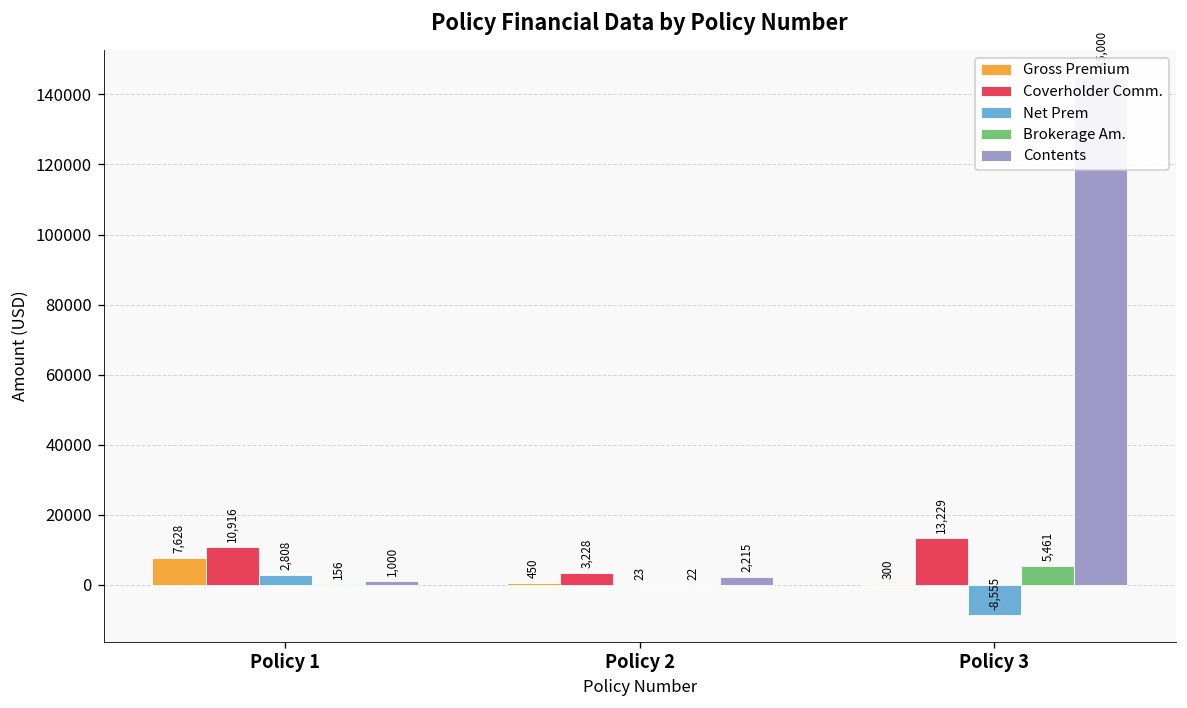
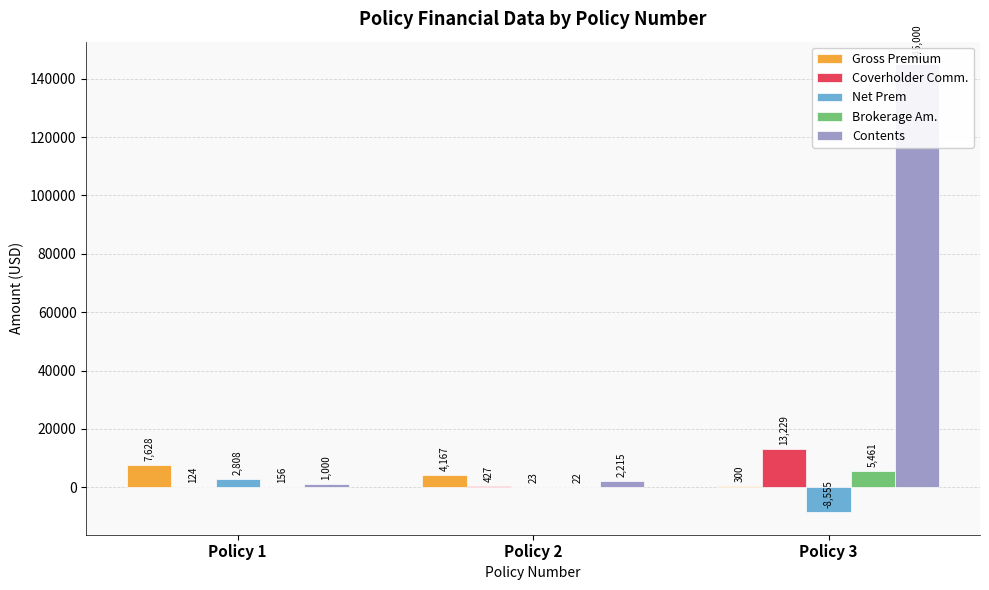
Coverholder Comm., Policy 1: 10,916 -> 124
Gross Premium, Policy 2: 450 -> 4,167
Coverholder Comm., Policy 2: 3,228 -> 427
